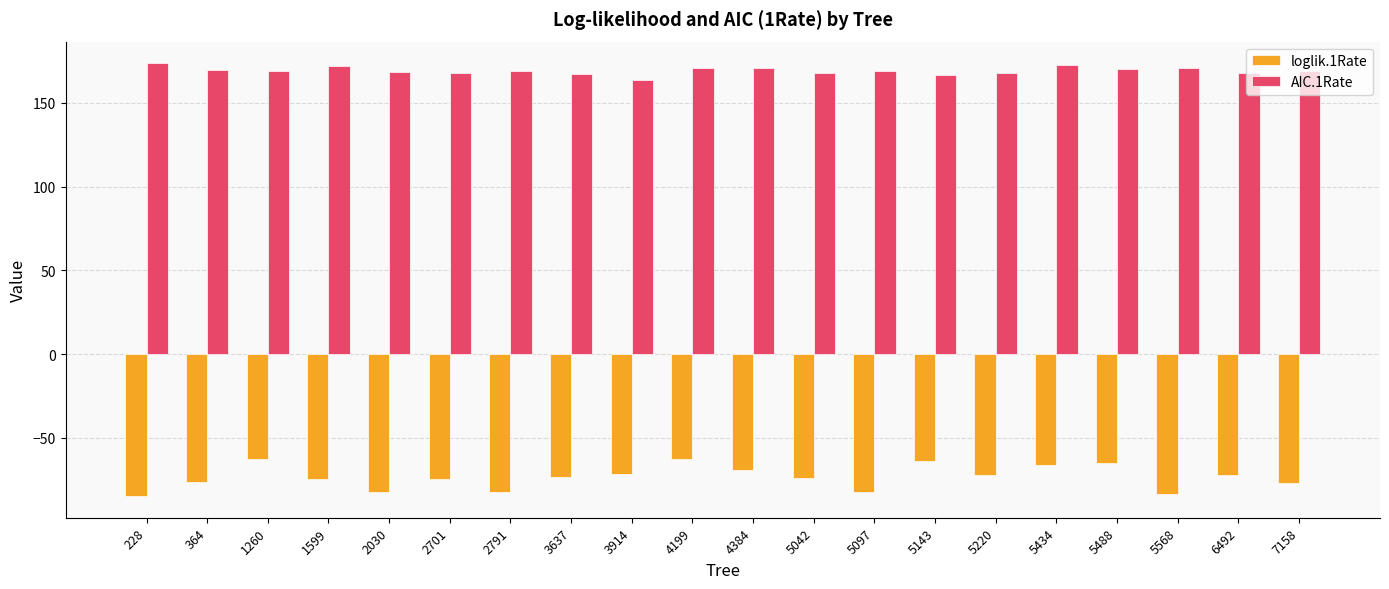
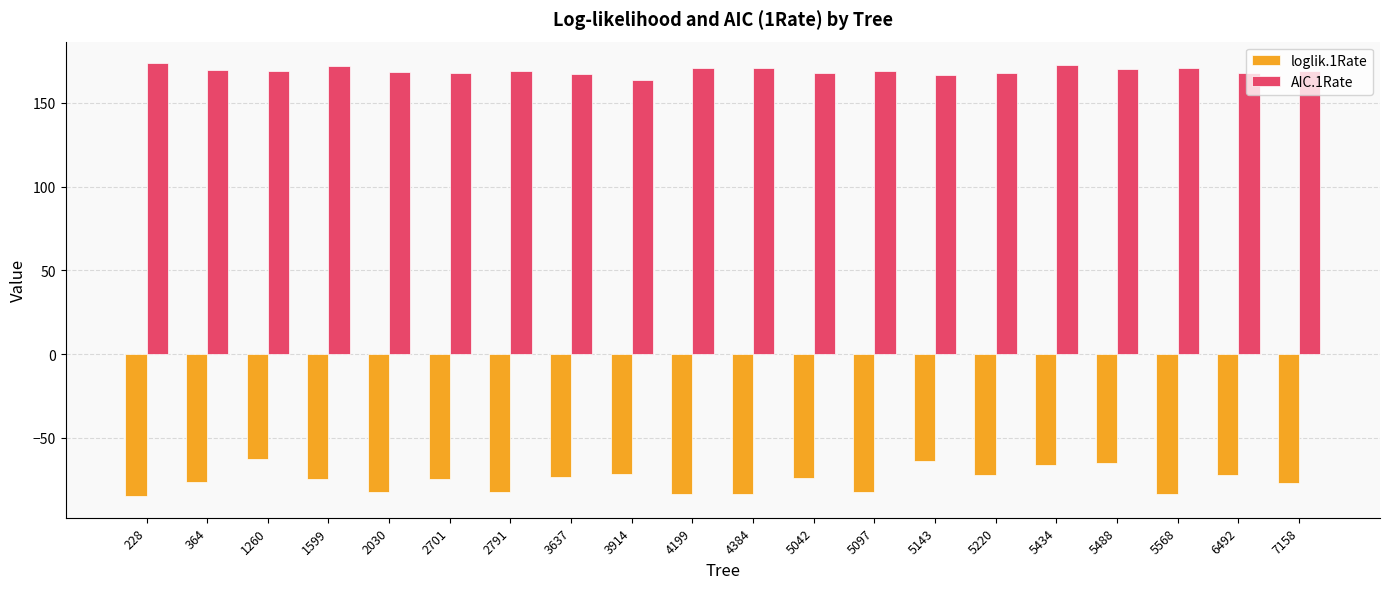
loglik.1Rate, 4199: -63 -> -83
loglik.1Rate, 4384: -69 -> -84
